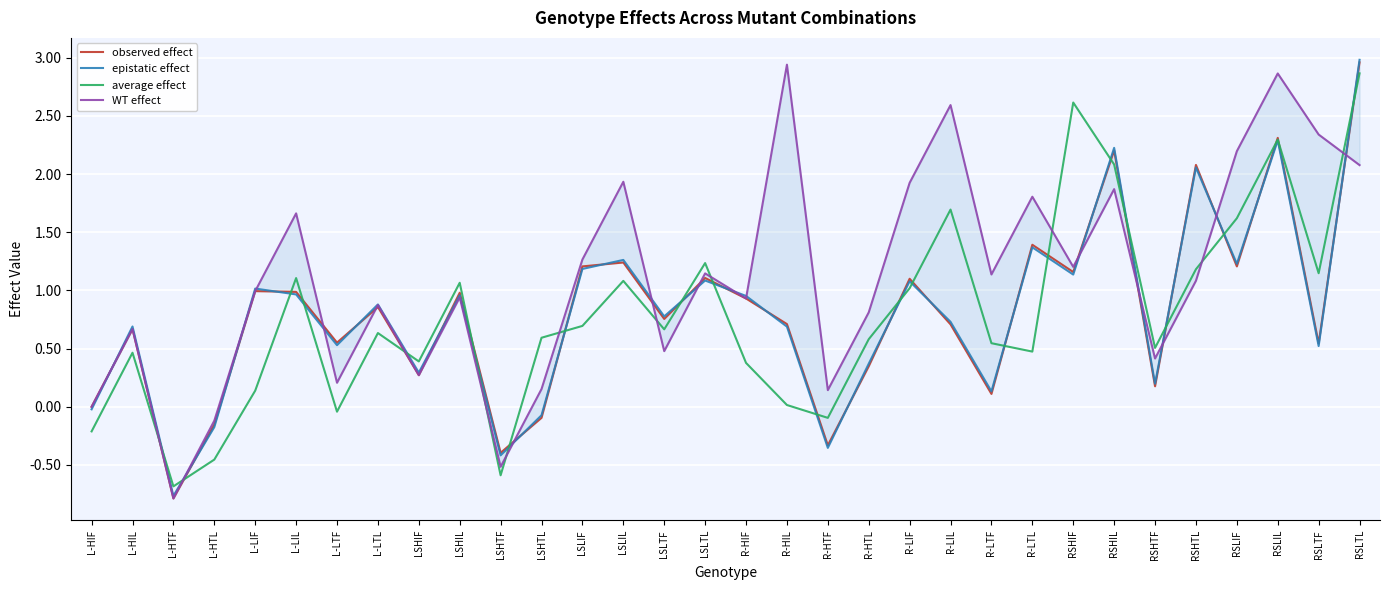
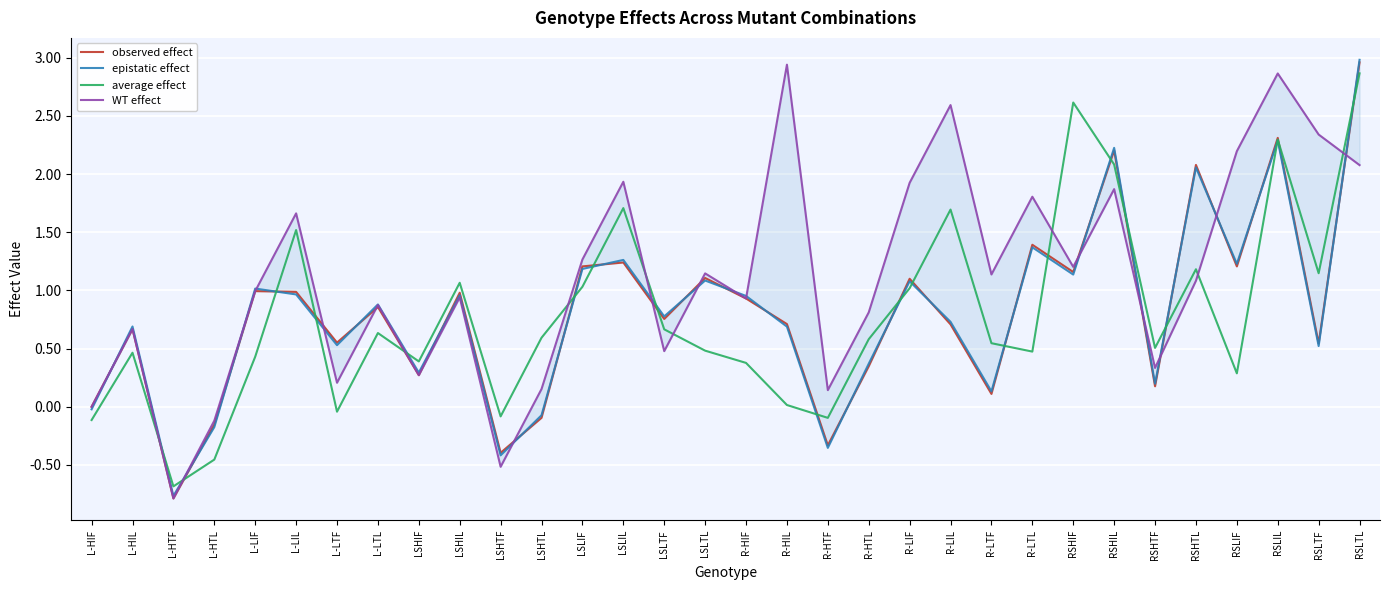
average effect, L-HIF: -0.21 -> -0.11
average effect, L-LIF: 0.14 -> 0.43
average effect, L-LIL: 1.11 -> 1.52
average effect, LSHTF: -0.59 -> -0.08
average effect, LSLIF: 0.70 -> 1.03
average effect, LSLIL: 1.08 -> 1.71
average effect, LSLTL: 1.24 -> 0.48
WT effect, RSHTF: 0.41 -> 0.33
average effect, RSLIF: 1.62 -> 0.29
